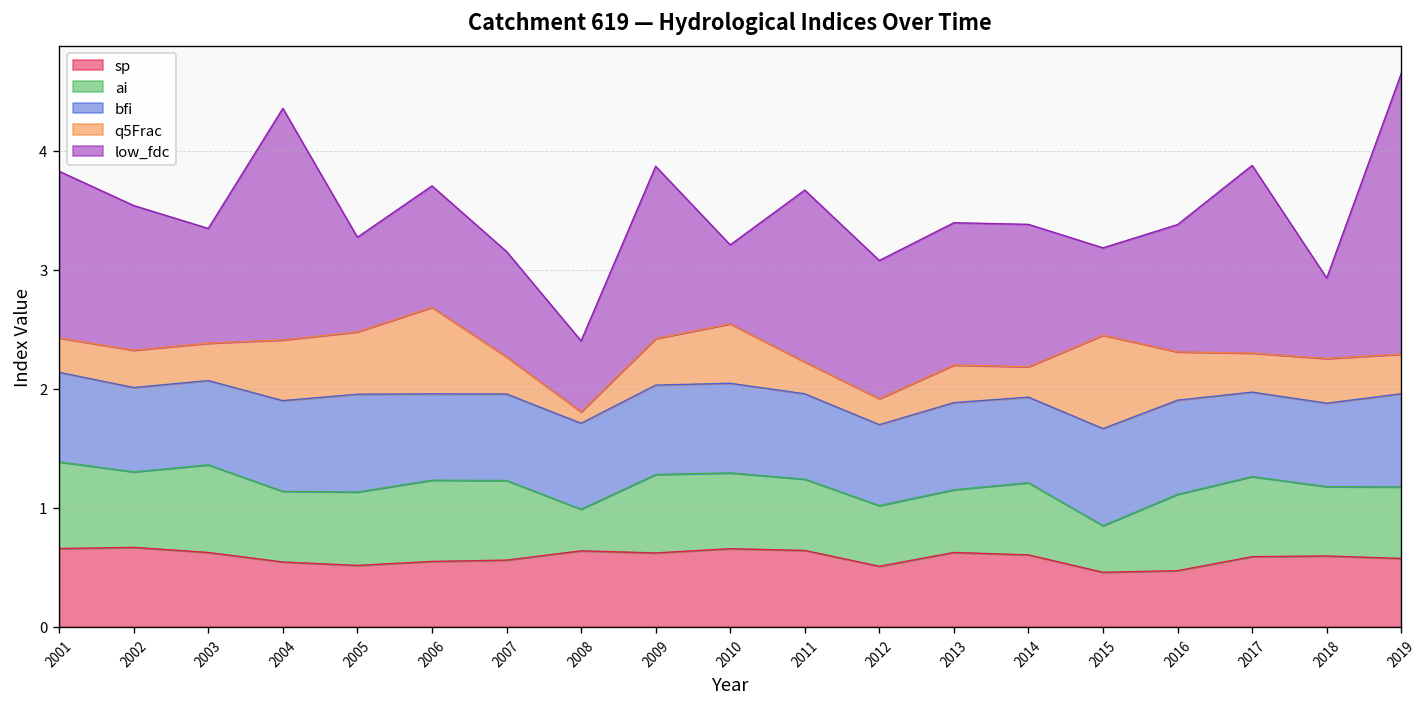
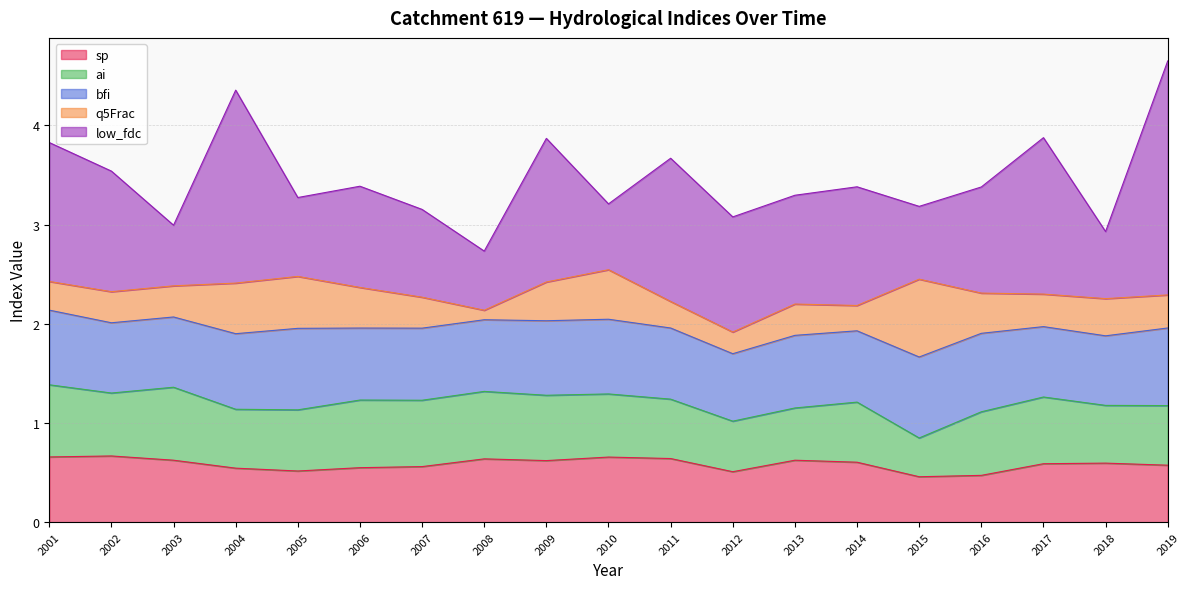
low_fdc, 2003: 1.0 -> 0.6
q5Frac, 2006: 0.7 -> 0.4
ai, 2008: 0.3 -> 0.7
low_fdc, 2013: 1.2 -> 1.1
